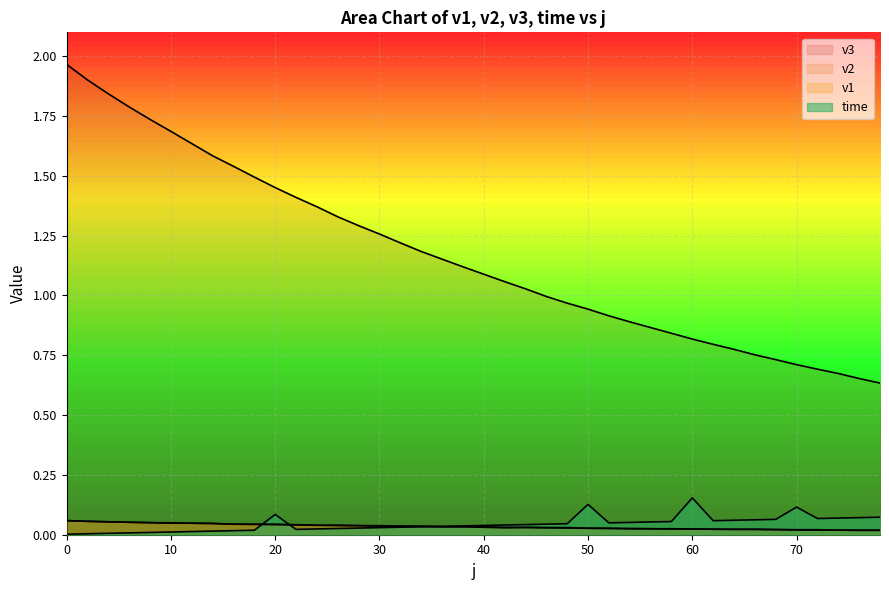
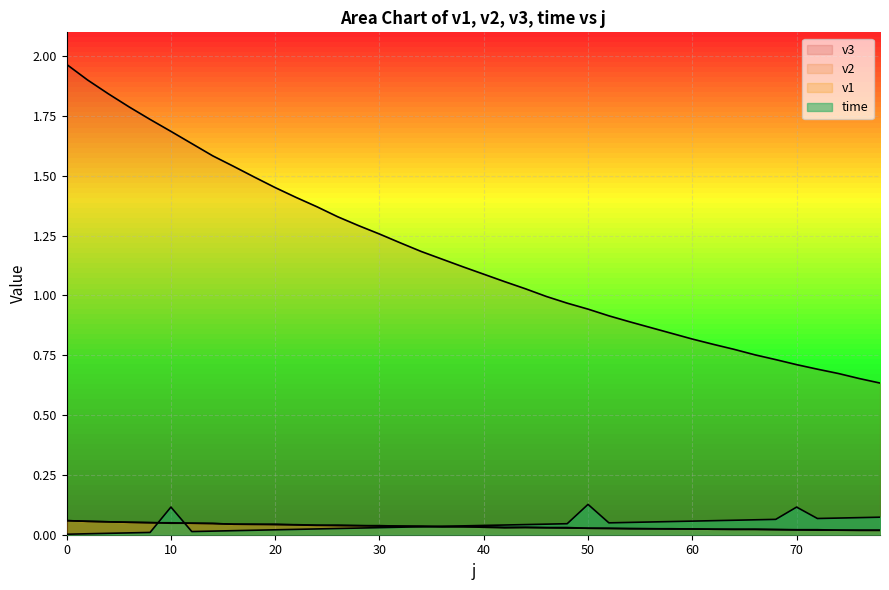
time, 10: 0.01 -> 0.12
time, 20: 0.08 -> 0.02
time, 60: 0.15 -> 0.06
